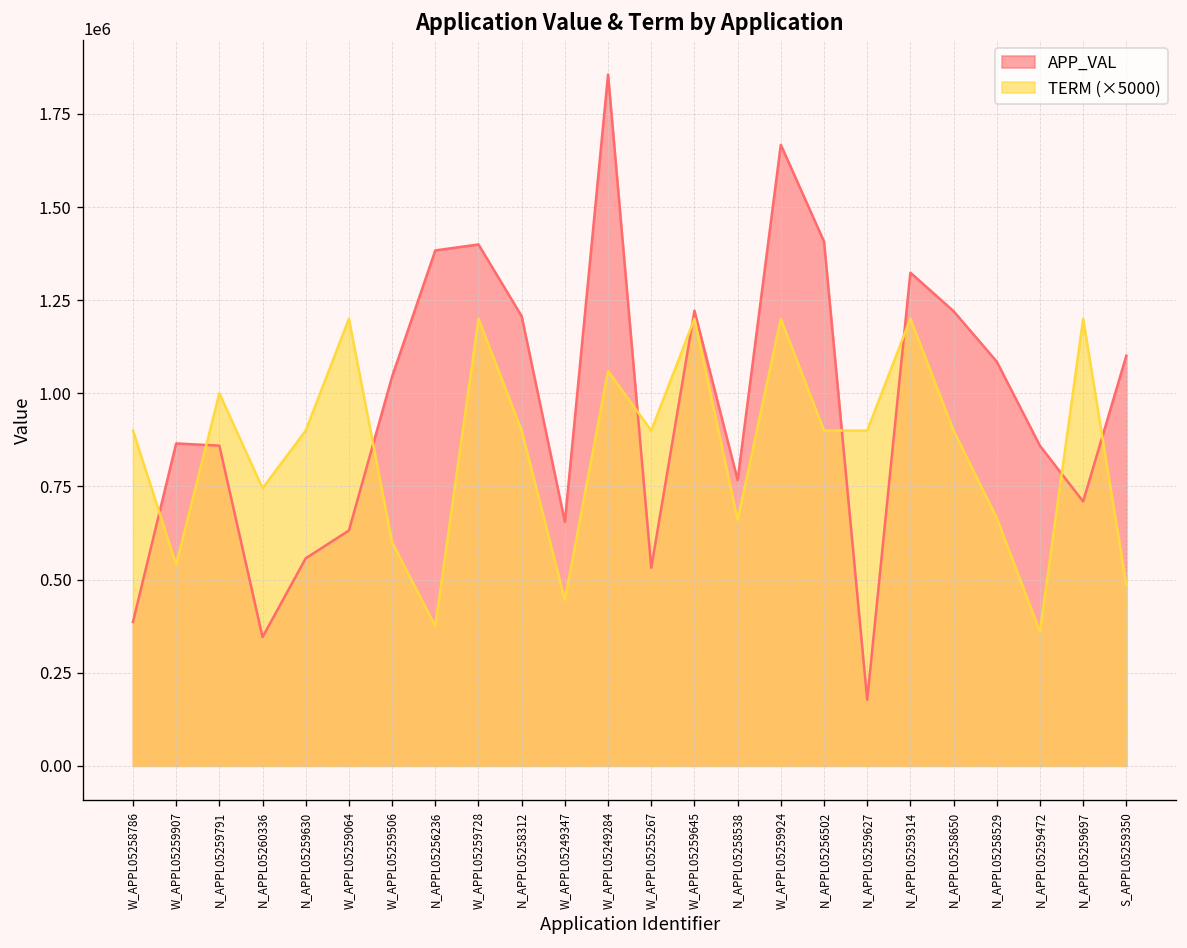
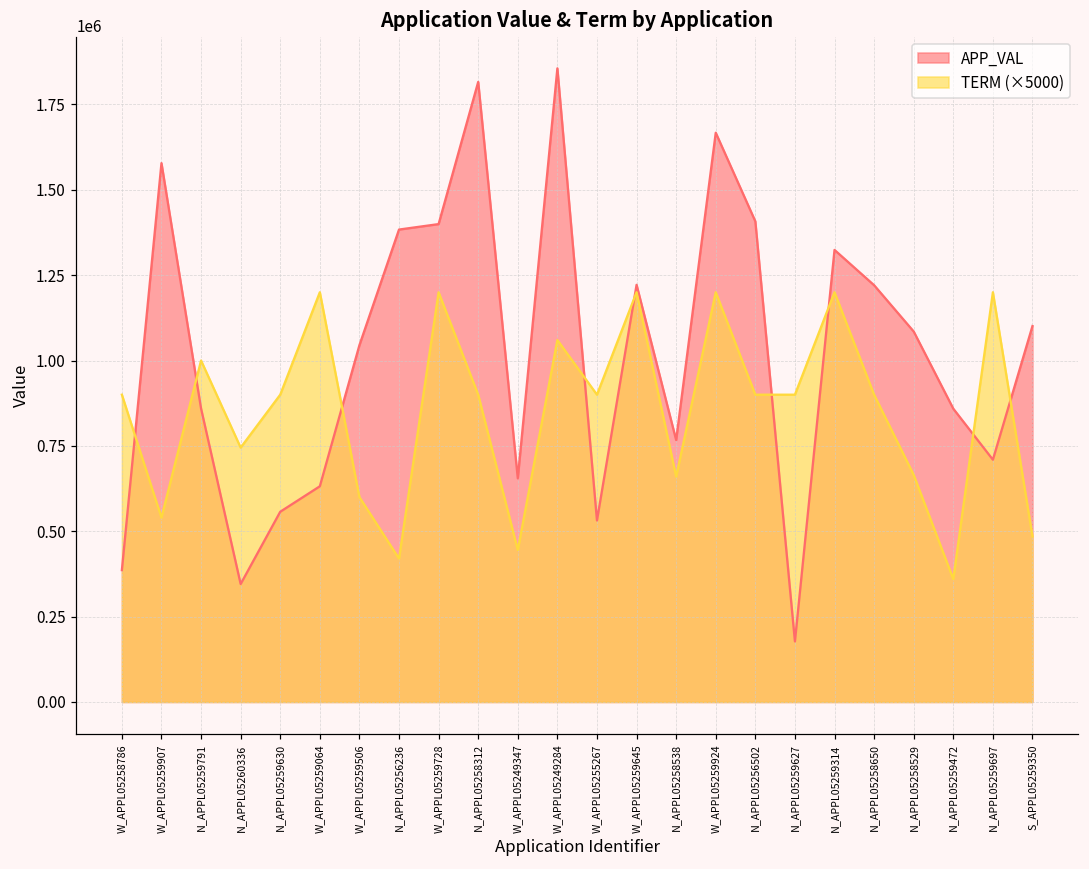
APP_VAL, W_APPL05259907: 870000 -> 1580000
TERM (×5000), N_APPL05256236: 380000 -> 420000
APP_VAL, N_APPL05258312: 1210000 -> 1820000
